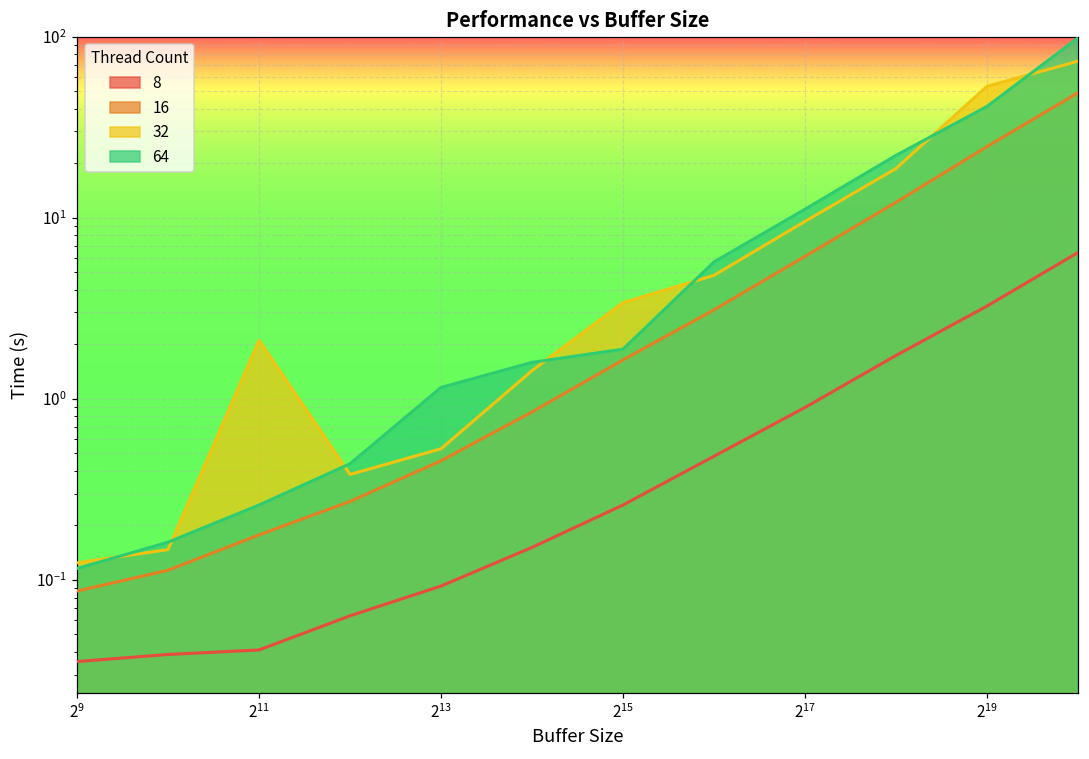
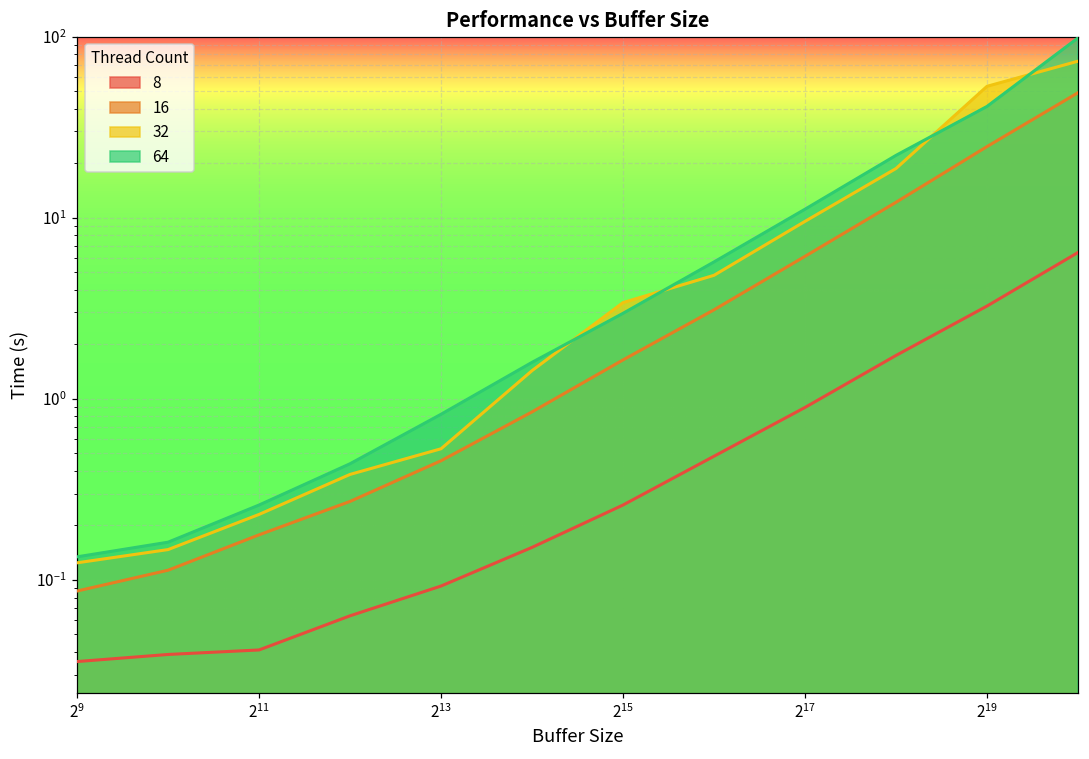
64, 2^9: 0.12 -> 0.13
32, 2^11: 2.1 -> 0.23
64, 2^13: 1.2 -> 0.8
64, 2^15: 1.9 -> 3.0
